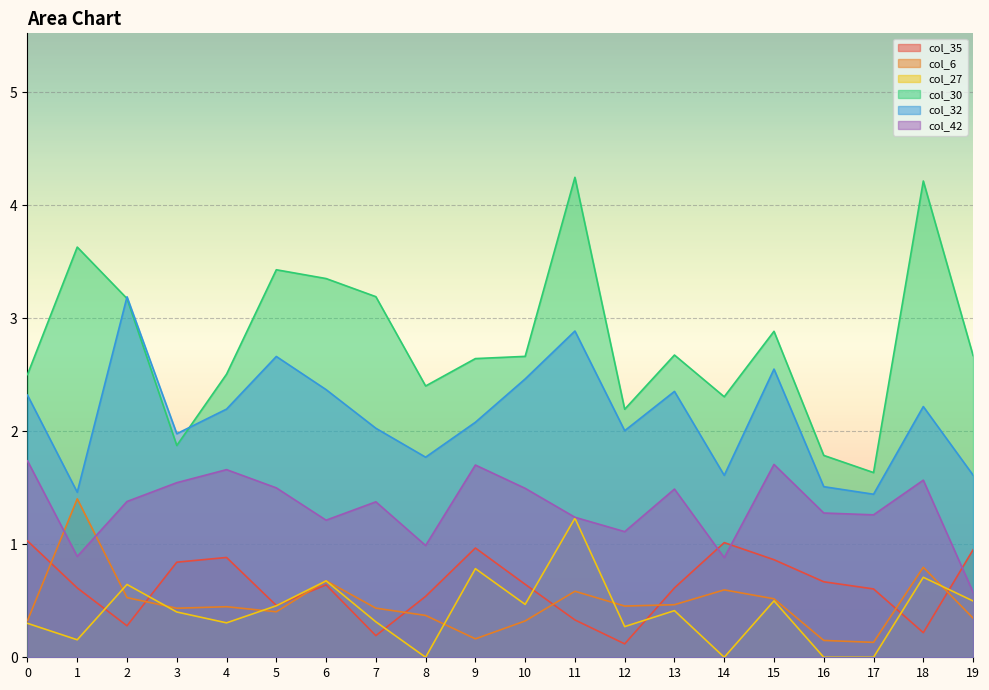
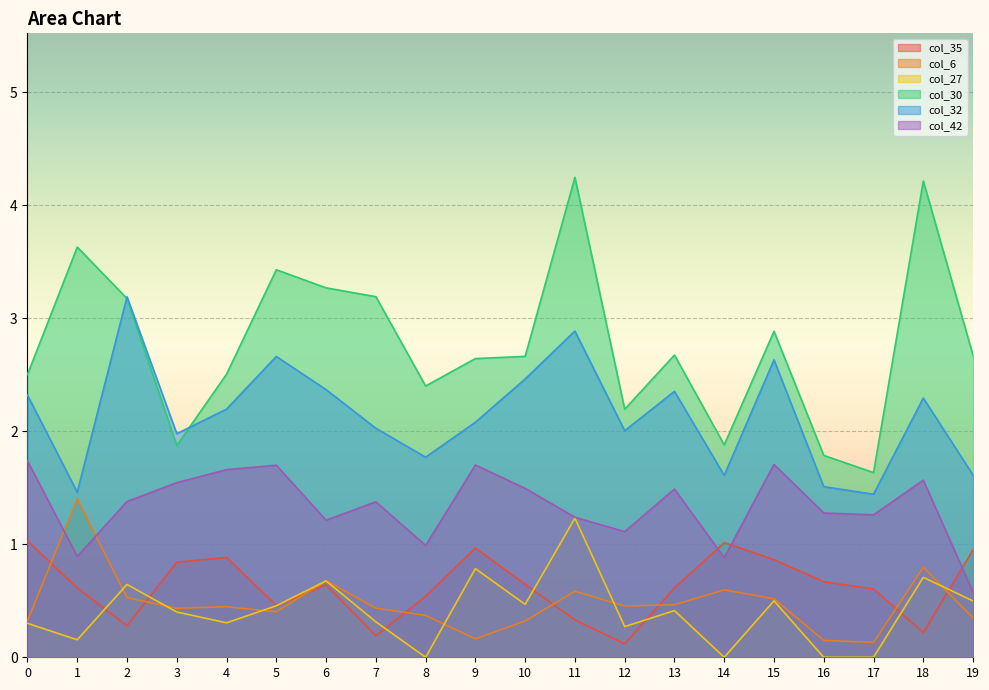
col_42, 5: 1.50 -> 1.70
col_30, 6: 3.35 -> 3.27
col_30, 14: 2.30 -> 1.88
col_32, 15: 2.55 -> 2.63
col_32, 18: 2.22 -> 2.29
